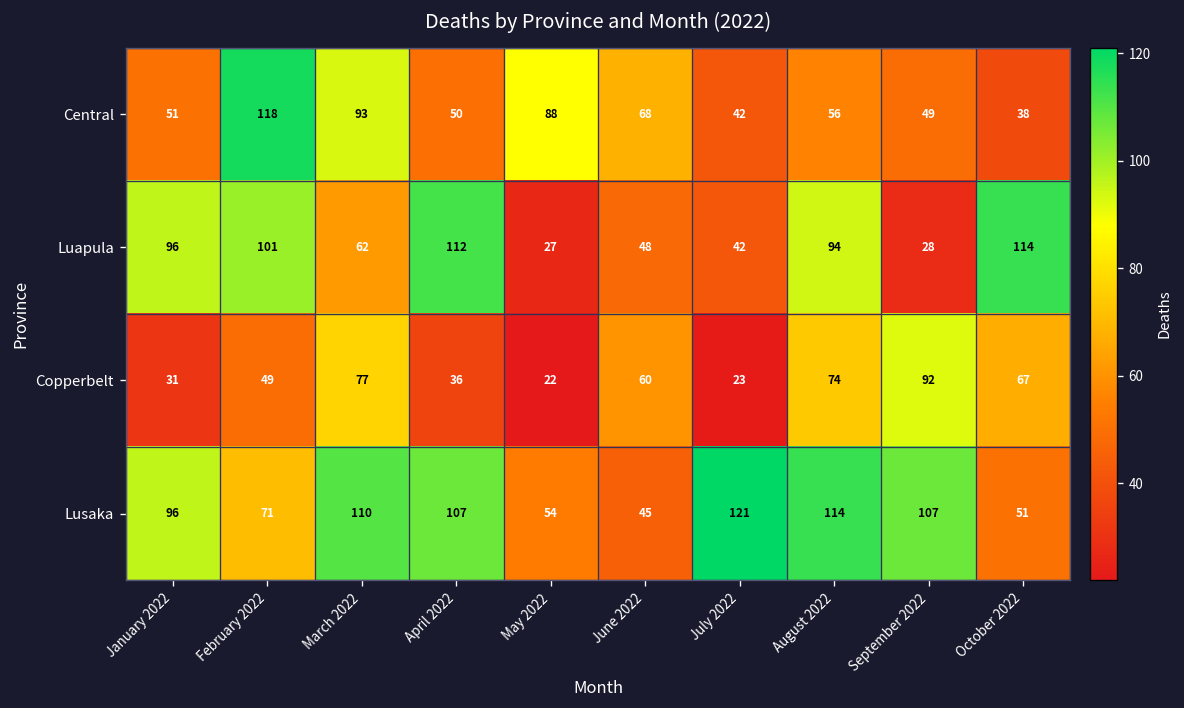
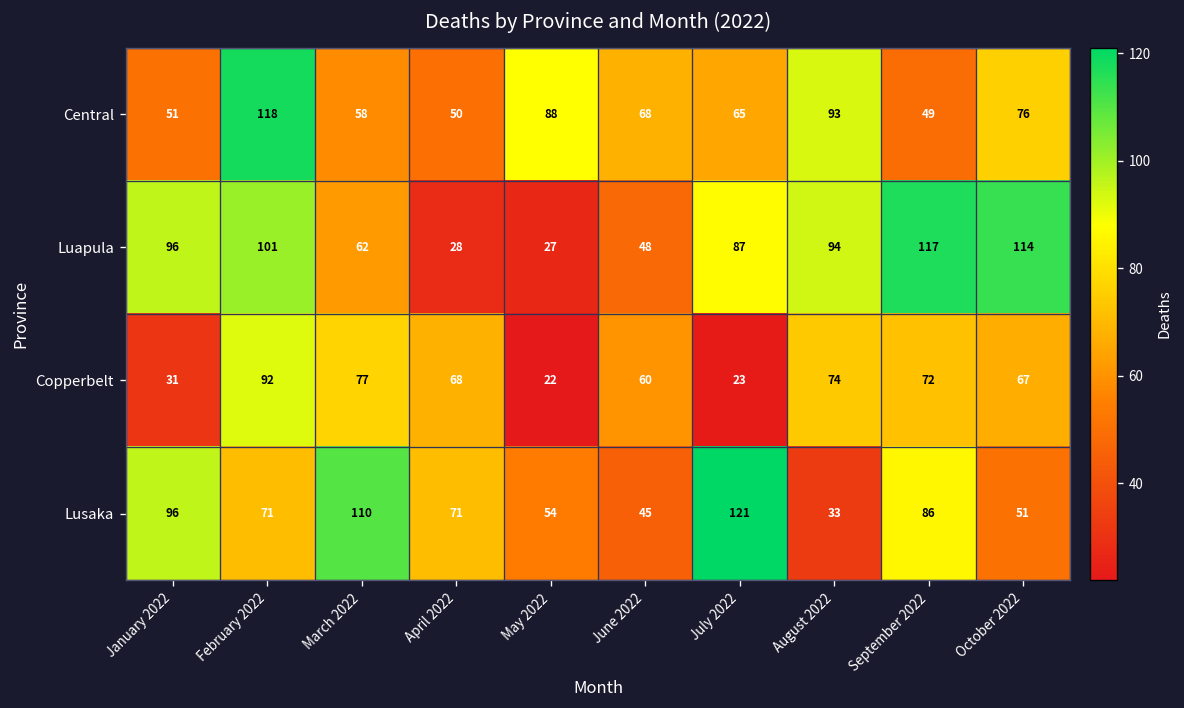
Central, March 2022: 93 -> 58
Central, July 2022: 42 -> 65
Central, August 2022: 56 -> 93
Central, October 2022: 38 -> 76
Luapula, April 2022: 112 -> 28
Luapula, July 2022: 42 -> 87
Luapula, September 2022: 28 -> 117
Copperbelt, February 2022: 49 -> 92
Copperbelt, April 2022: 36 -> 68
Copperbelt, September 2022: 92 -> 72
Lusaka, April 2022: 107 -> 71
Lusaka, August 2022: 114 -> 33
Lusaka, September 2022: 107 -> 86
